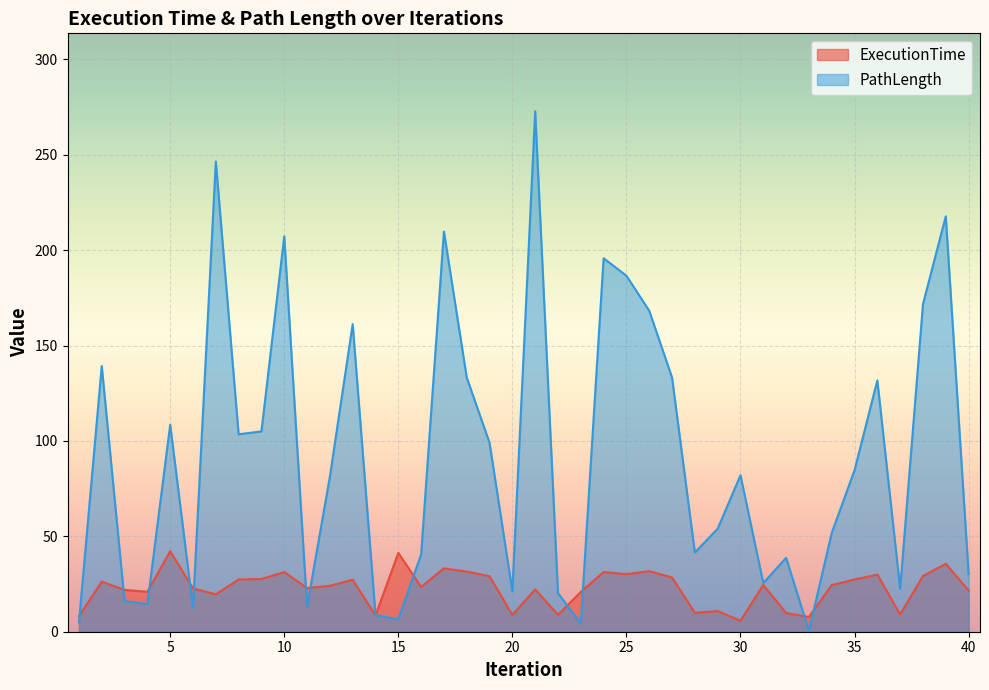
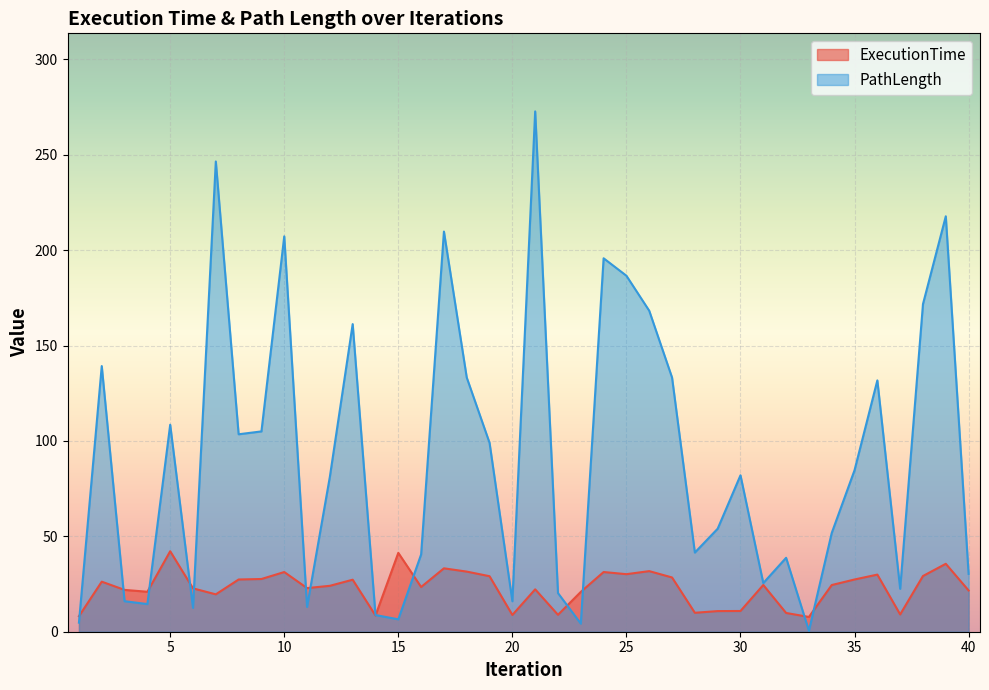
PathLength, 20: 21 -> 16
ExecutionTime, 30: 6 -> 11
